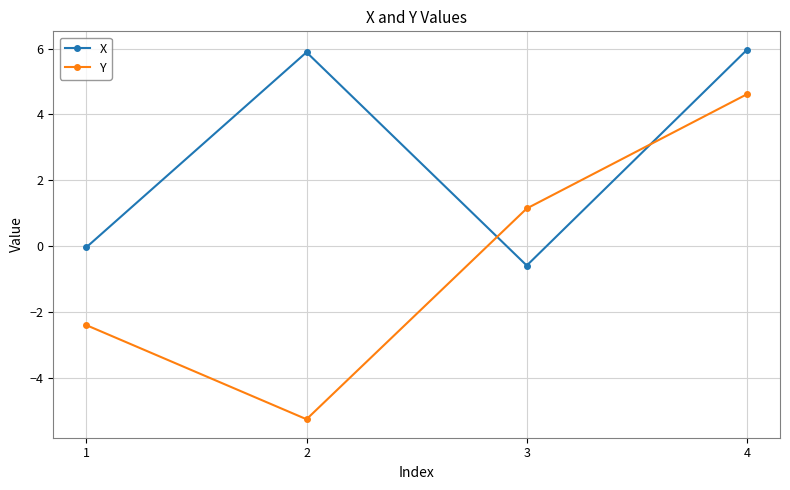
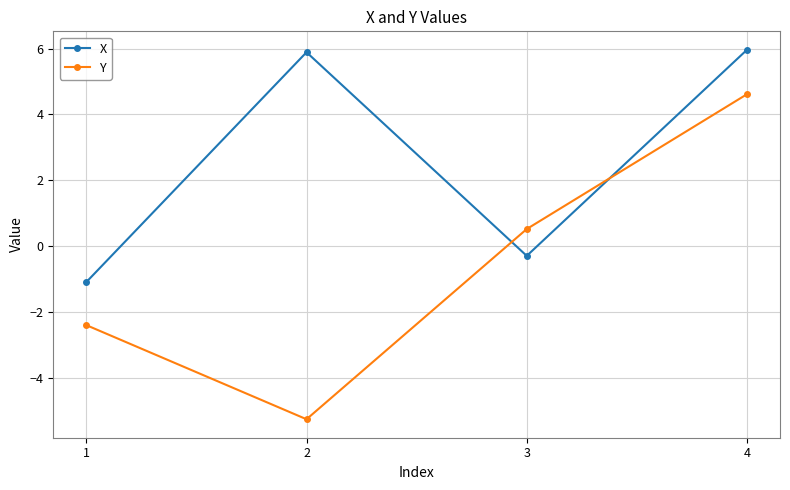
X, 1: 0.0 -> -1.1
X, 3: -0.6 -> -0.3
Y, 3: 1.1 -> 0.5
